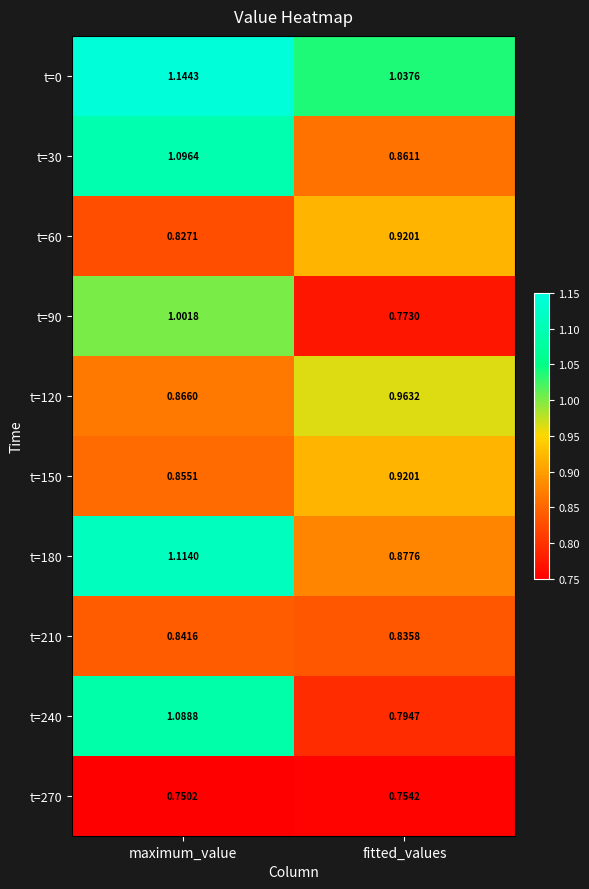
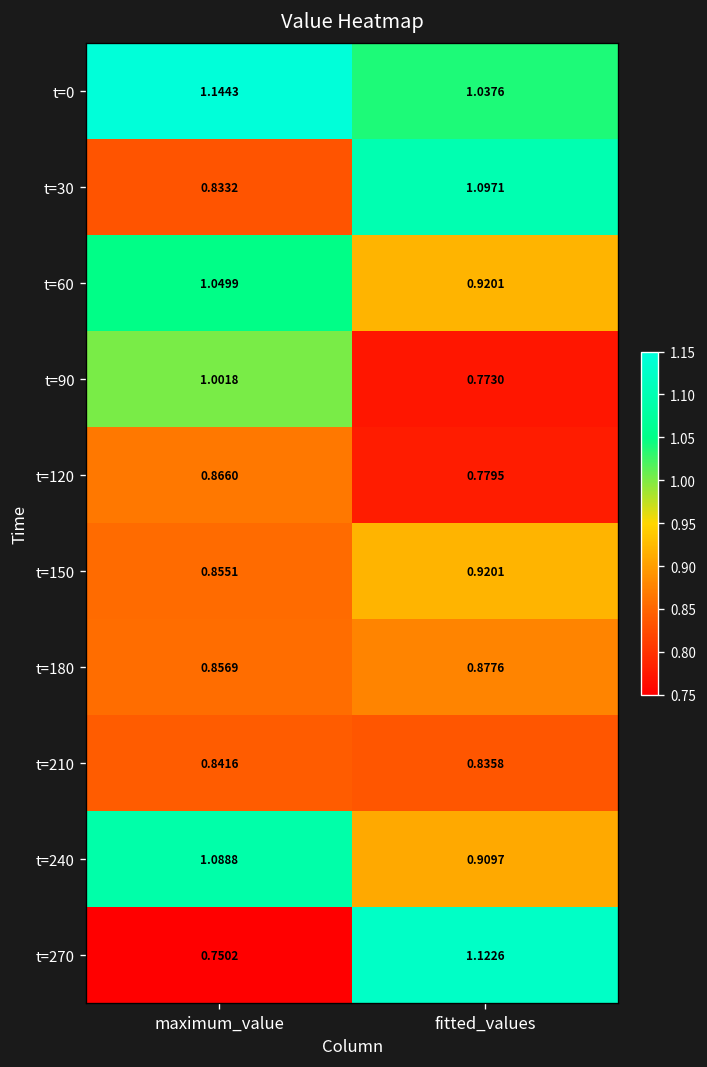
t=30, maximum_value: 1.0964 -> 0.8332
t=30, fitted_values: 0.8611 -> 1.0971
t=60, maximum_value: 0.8271 -> 1.0499
t=120, fitted_values: 0.9632 -> 0.7795
t=180, maximum_value: 1.1140 -> 0.8569
t=240, fitted_values: 0.7947 -> 0.9097
t=270, fitted_values: 0.7542 -> 1.1226
